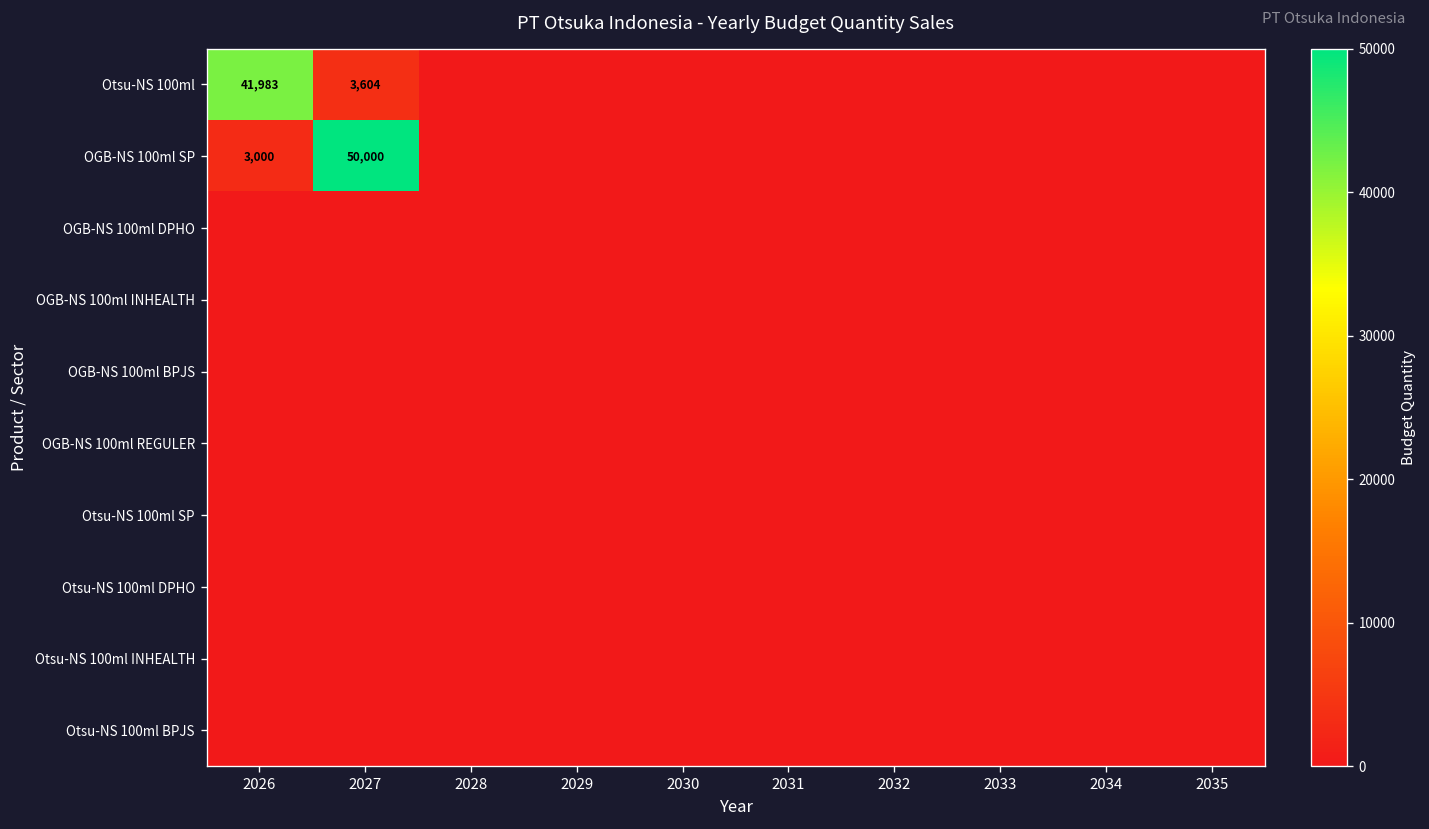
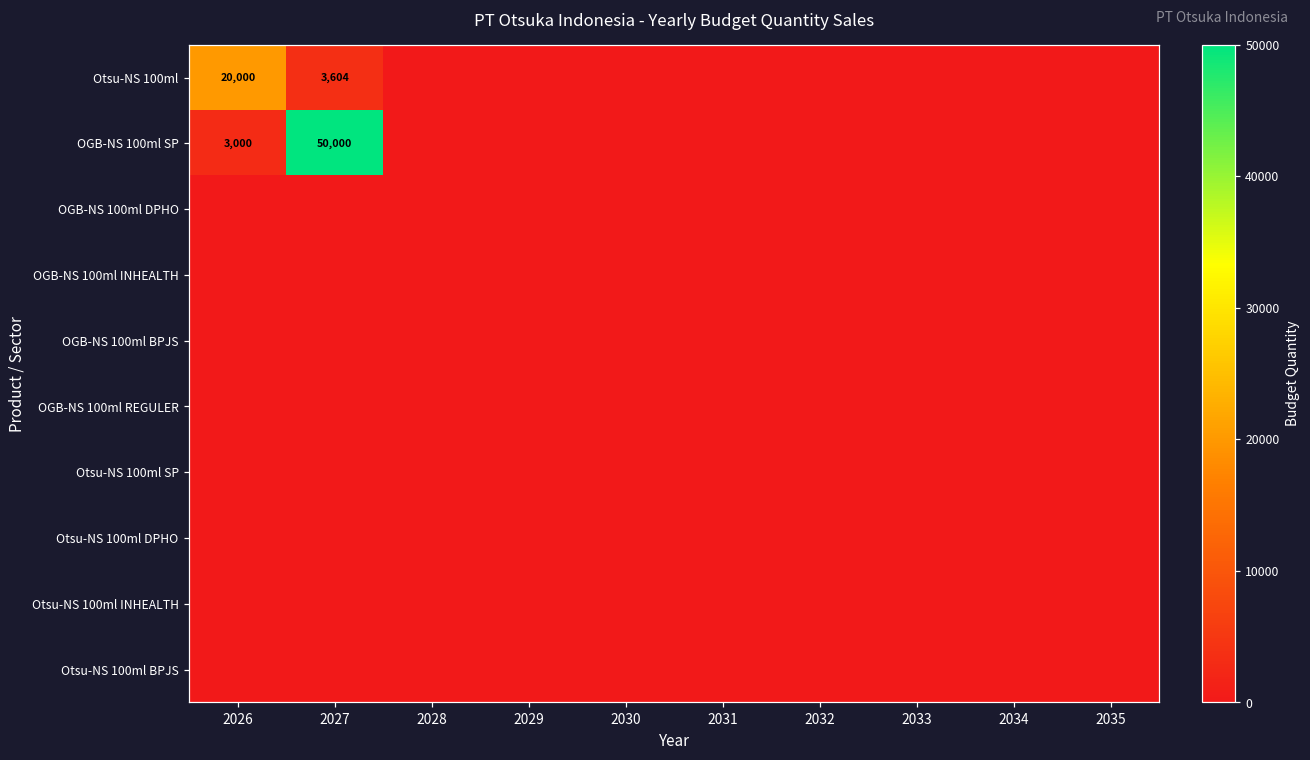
Otsu-NS 100ml, 2026: 41,983 -> 20,000
